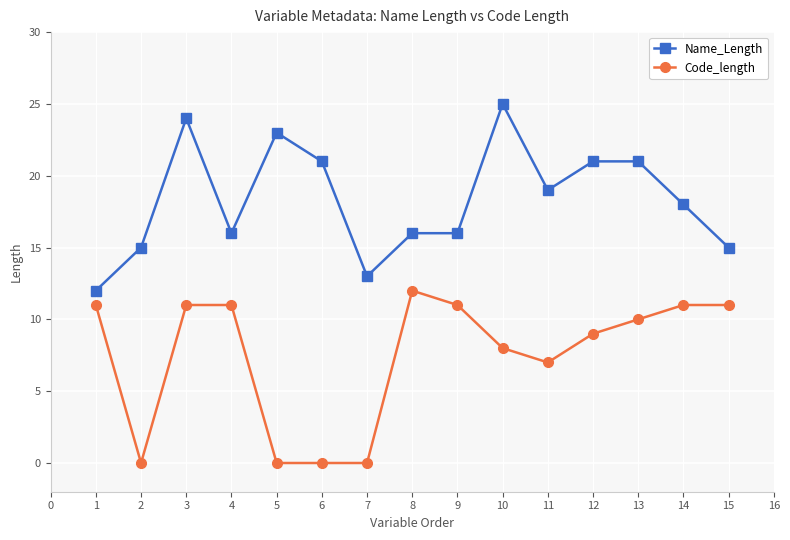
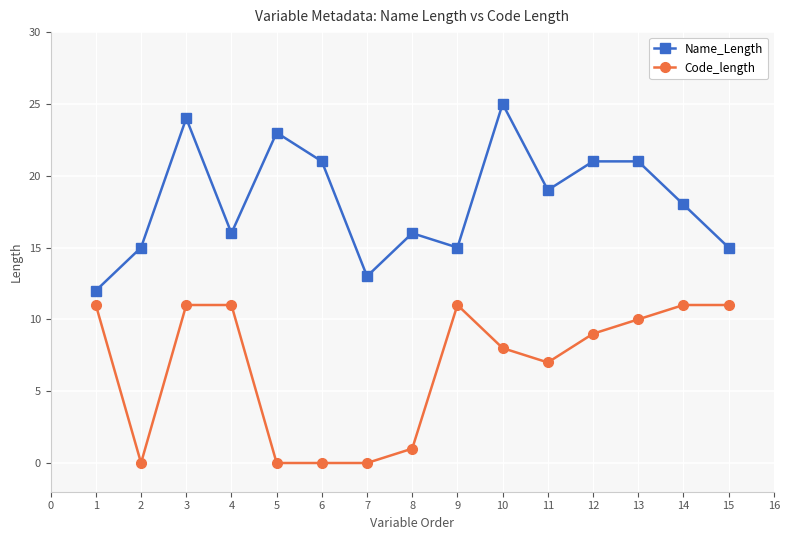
Code_length, 8: 12 -> 1
Name_Length, 9: 16 -> 15
